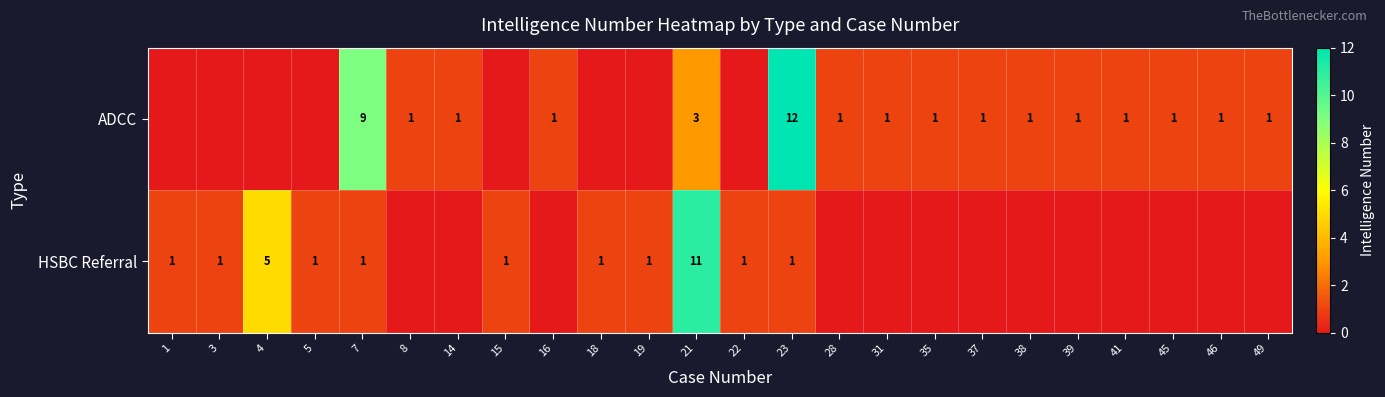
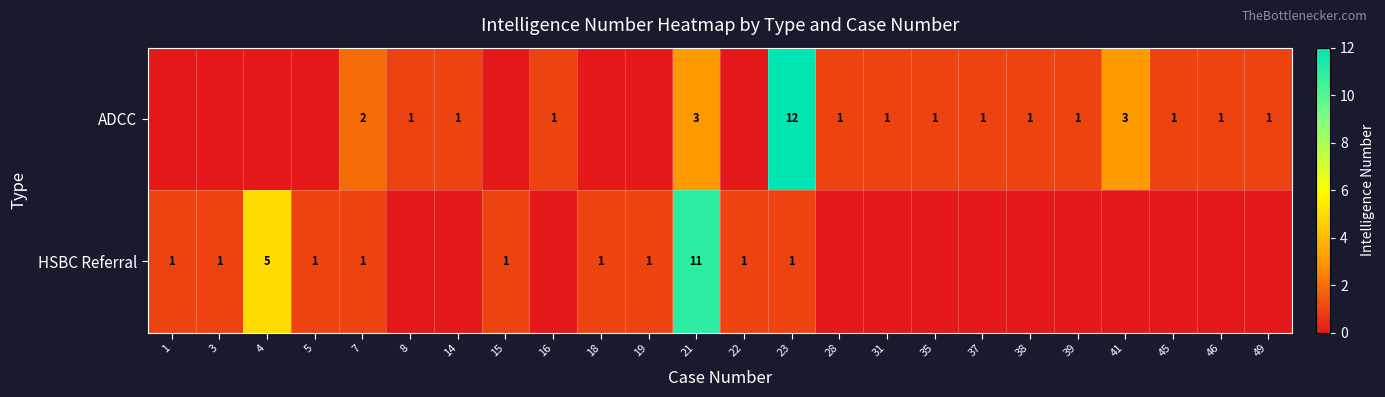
ADCC, 7: 9 -> 2
ADCC, 41: 1 -> 3
